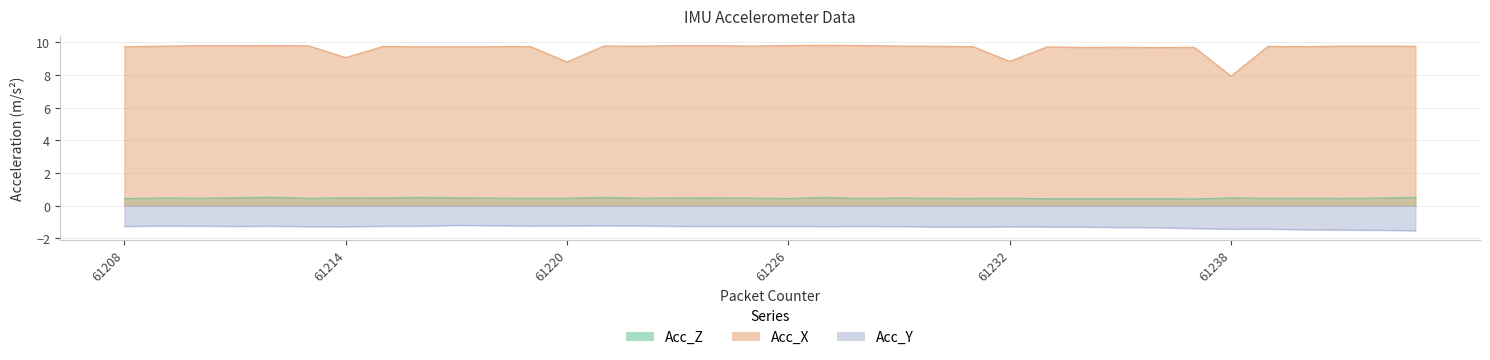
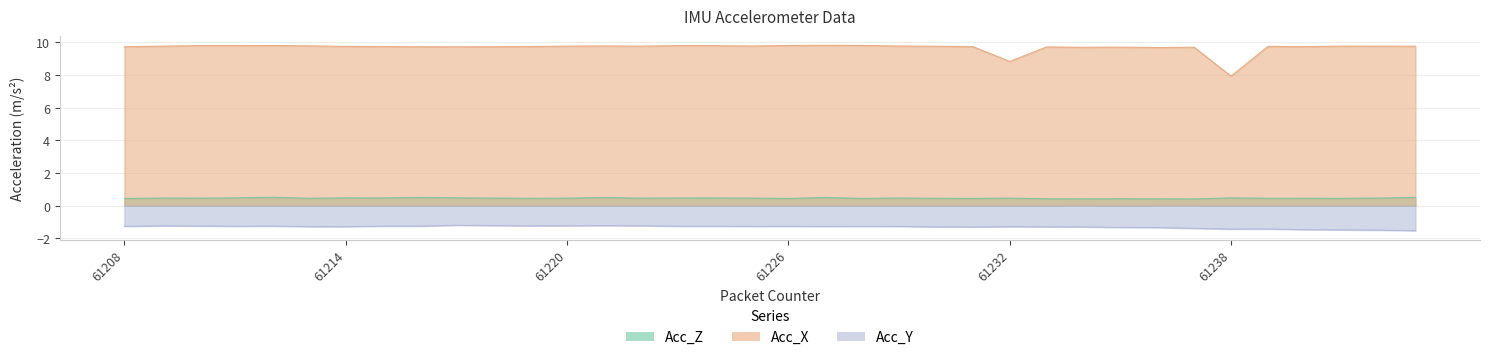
Acc_X, 61214: 9.1 -> 9.8
Acc_X, 61220: 8.8 -> 9.8
